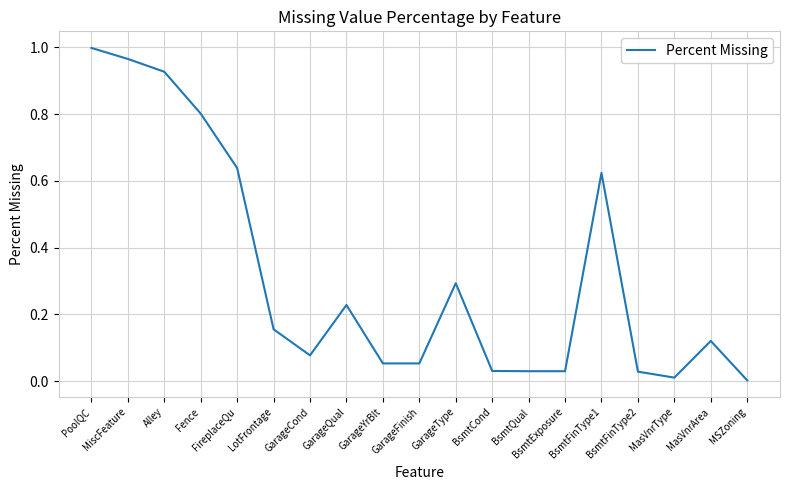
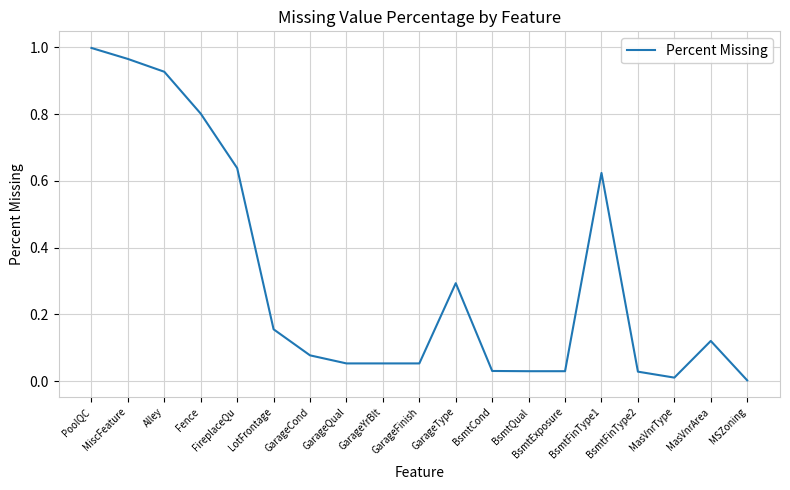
GarageQual: 0.23 -> 0.05
